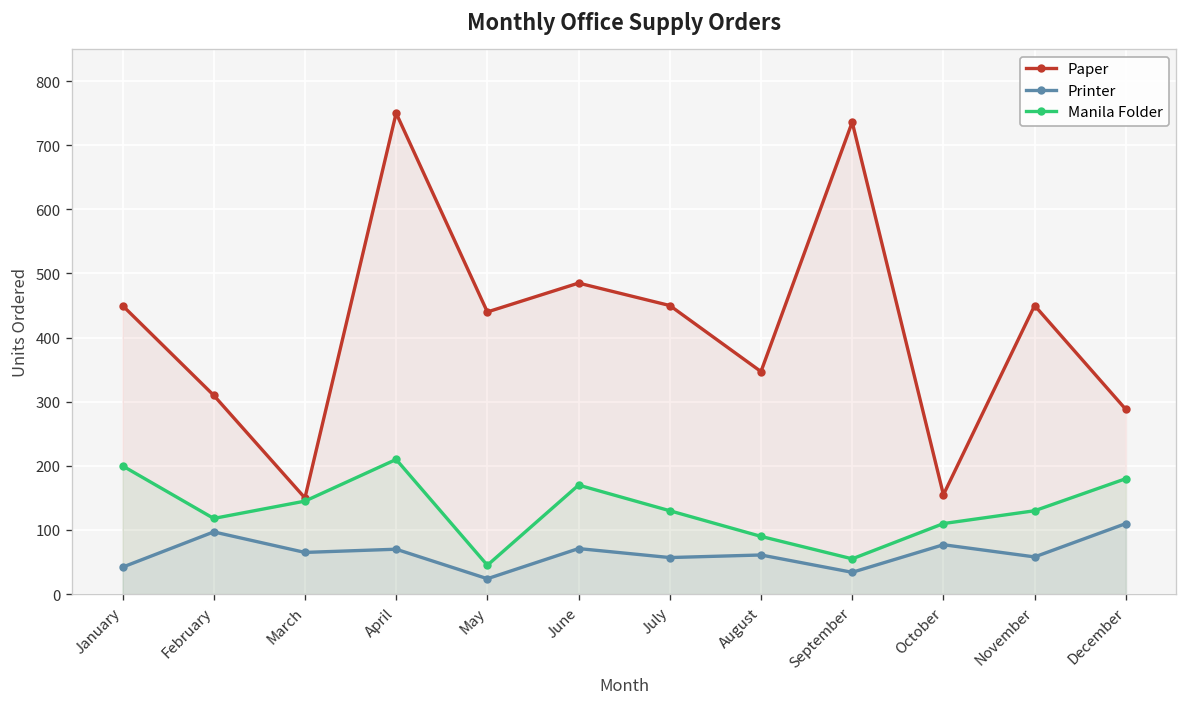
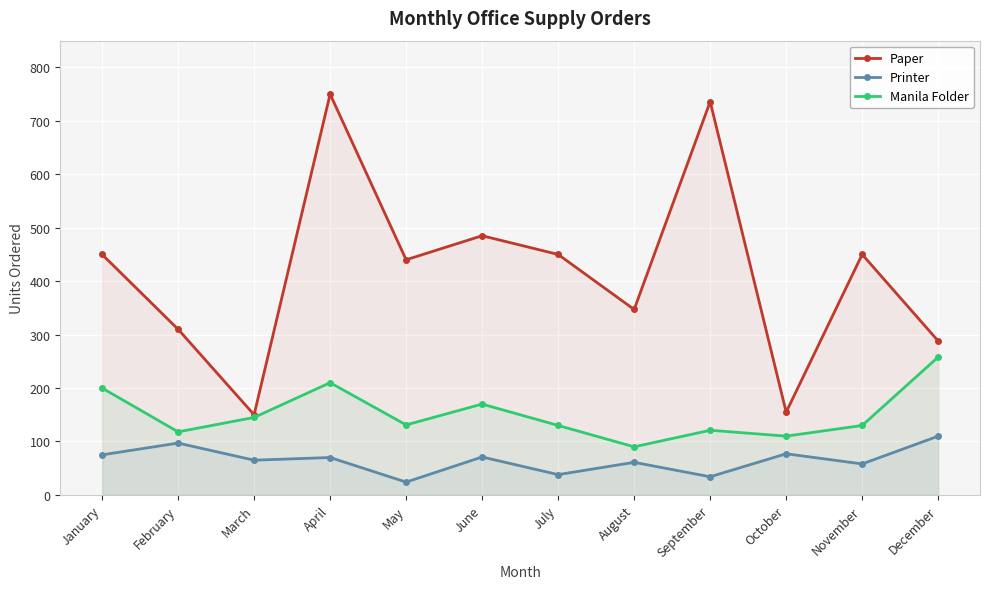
Printer, January: 40 -> 80
Manila Folder, May: 50 -> 130
Printer, July: 60 -> 40
Manila Folder, September: 60 -> 120
Manila Folder, December: 180 -> 260
